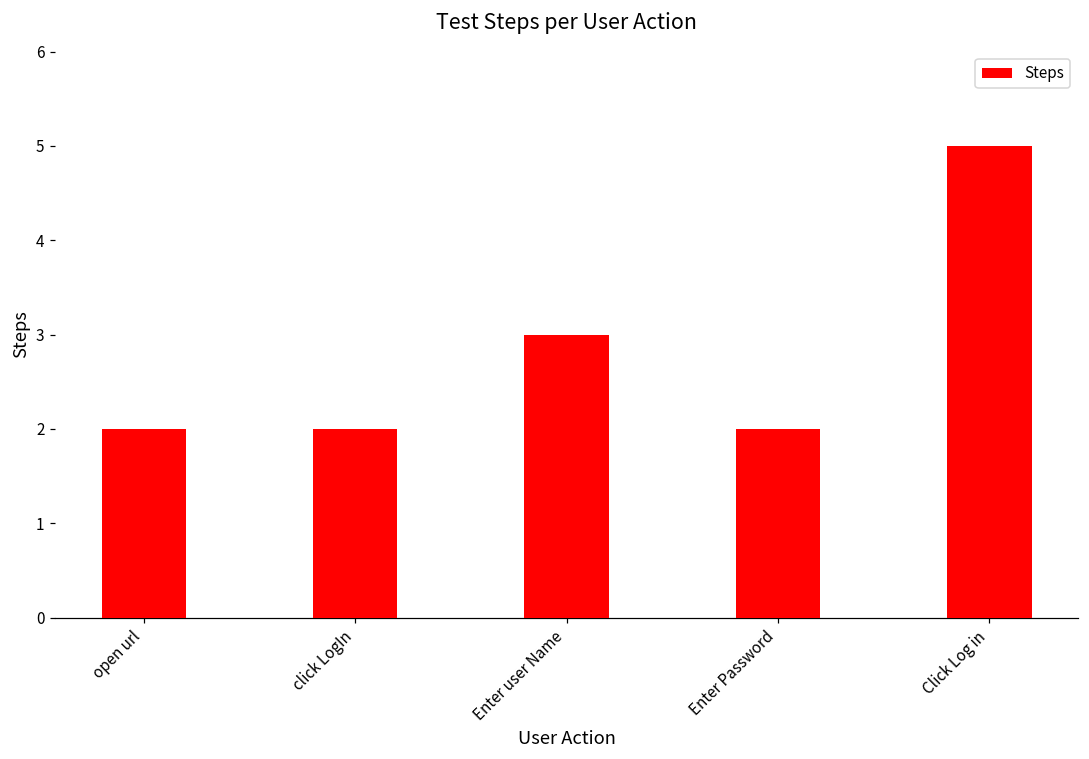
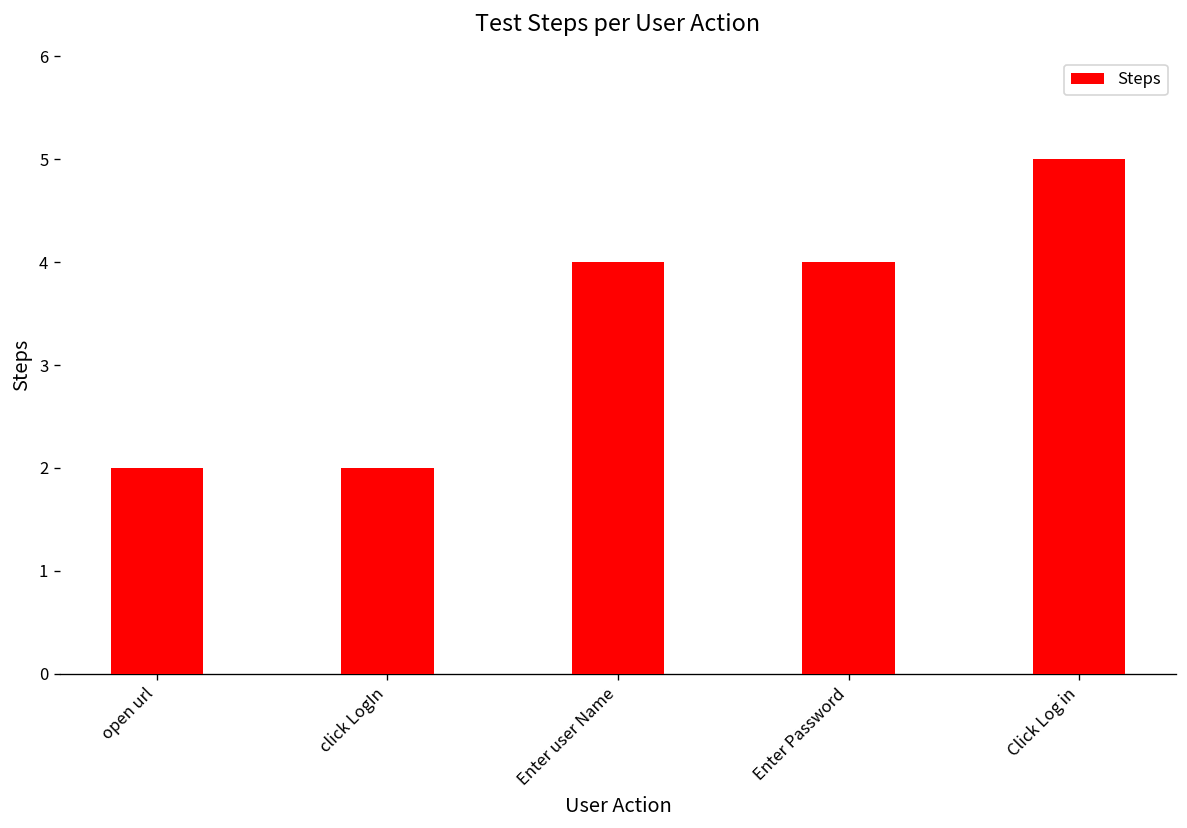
Enter user Name: 3 -> 4
Enter Password: 2 -> 4
